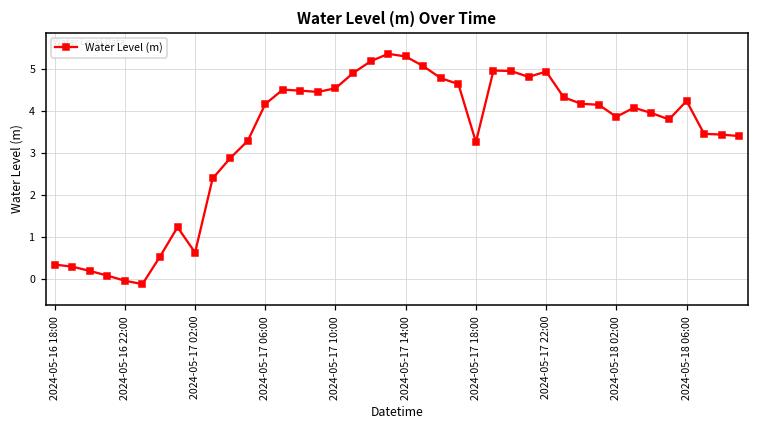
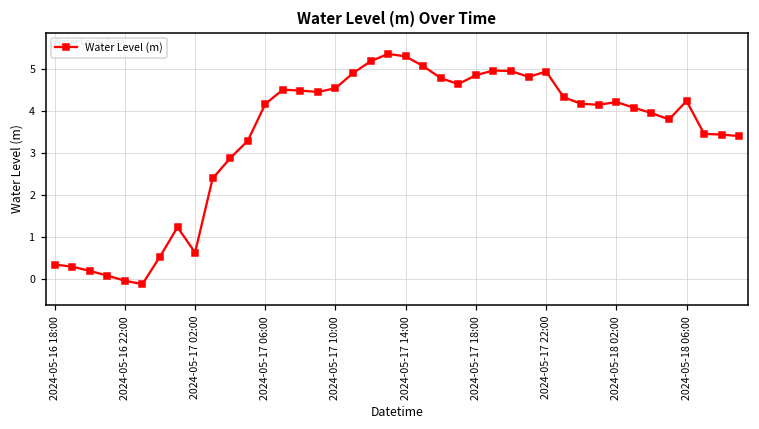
2024-05-17 18:00: 3.3 -> 4.8
2024-05-18 02:00: 3.9 -> 4.2
